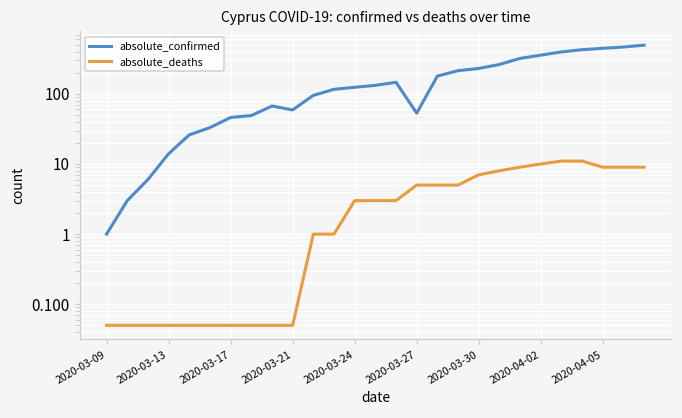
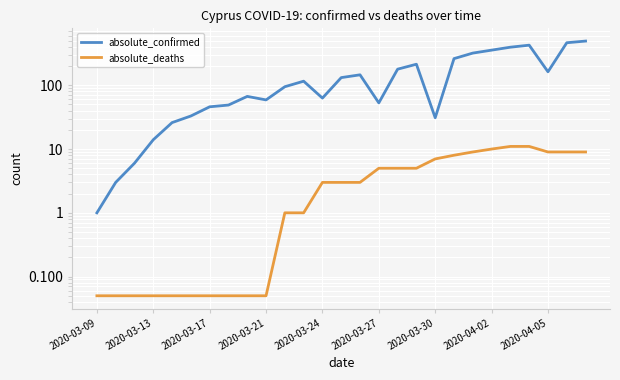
absolute_confirmed, 2020-03-24: 120 -> 60
absolute_confirmed, 2020-03-30: 230 -> 30
absolute_confirmed, 2020-04-05: 400 -> 160
